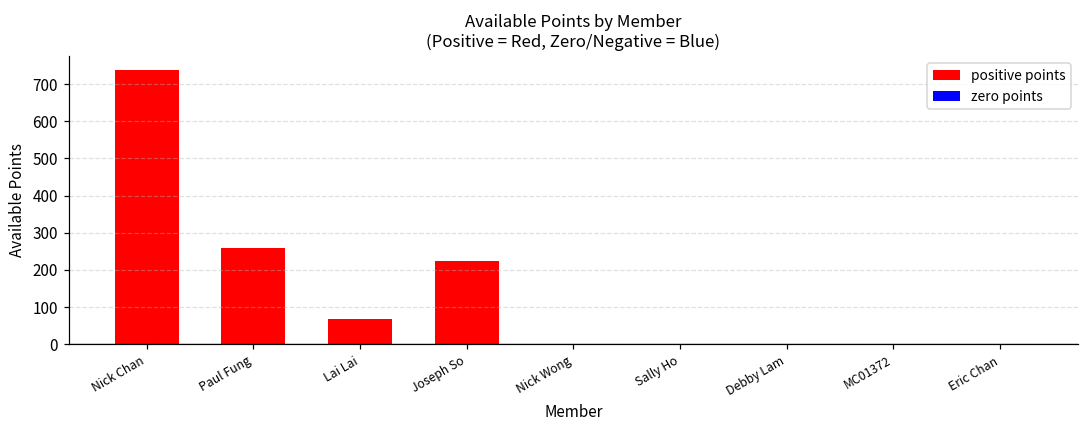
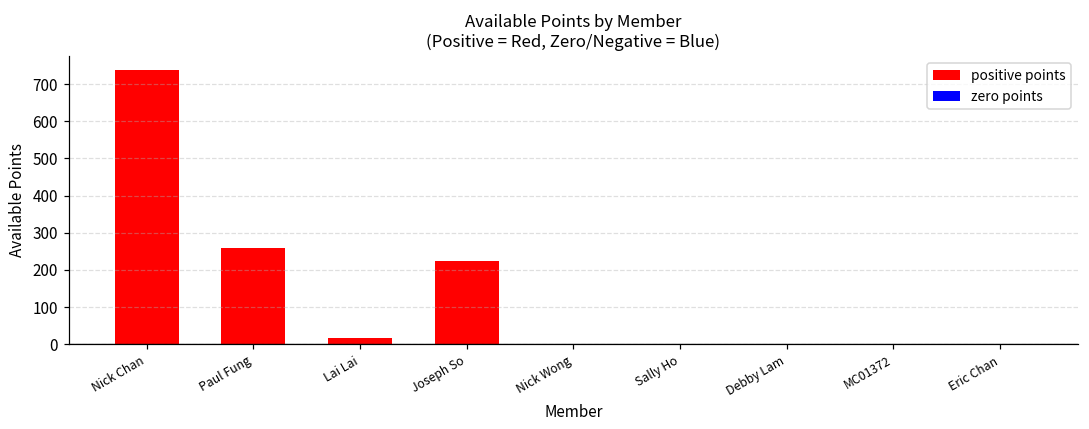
positive points, Lai Lai: 70 -> 20
